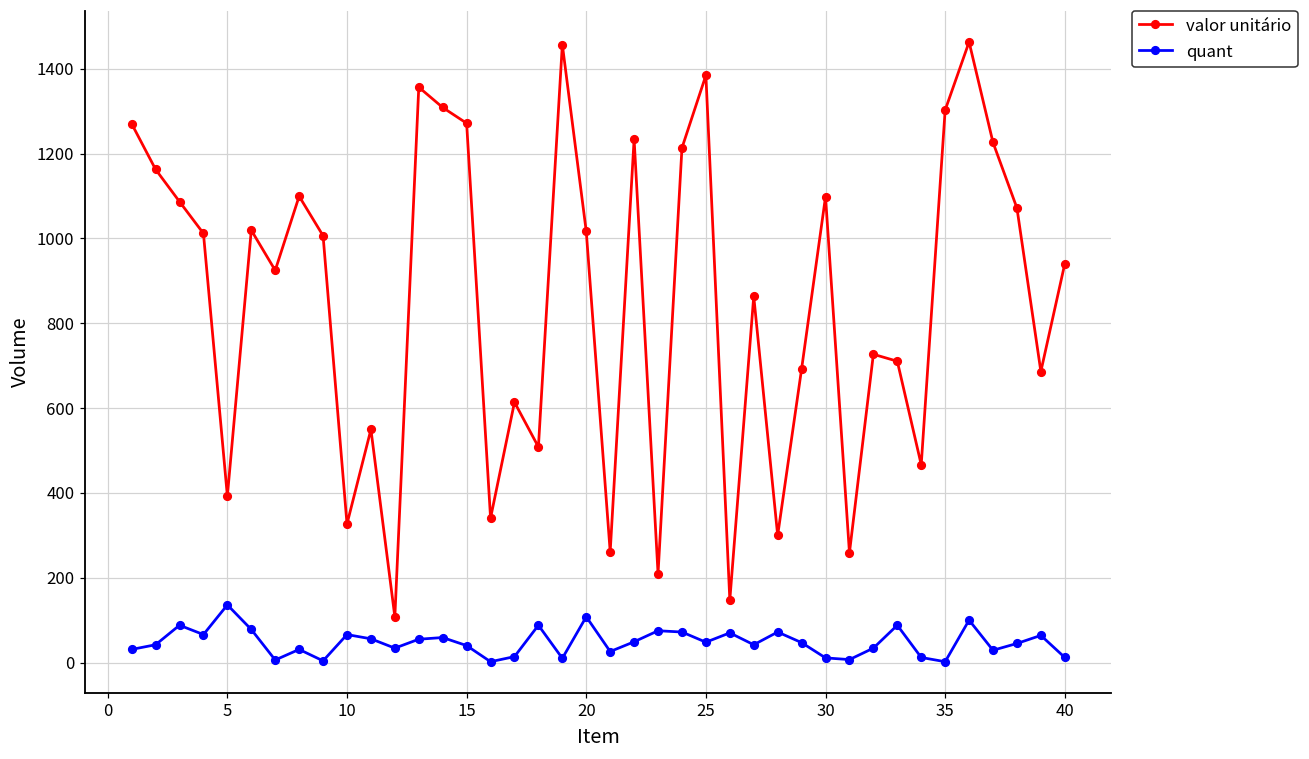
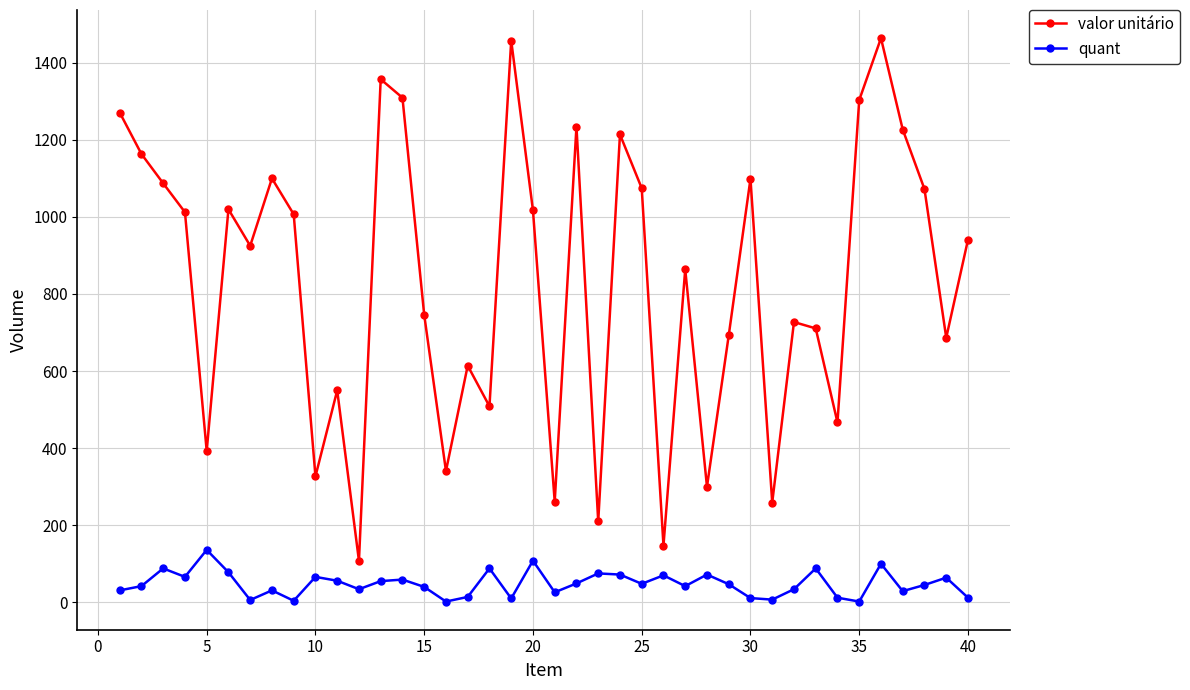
valor unitário, 15: 1270 -> 750
valor unitário, 25: 1380 -> 1070
